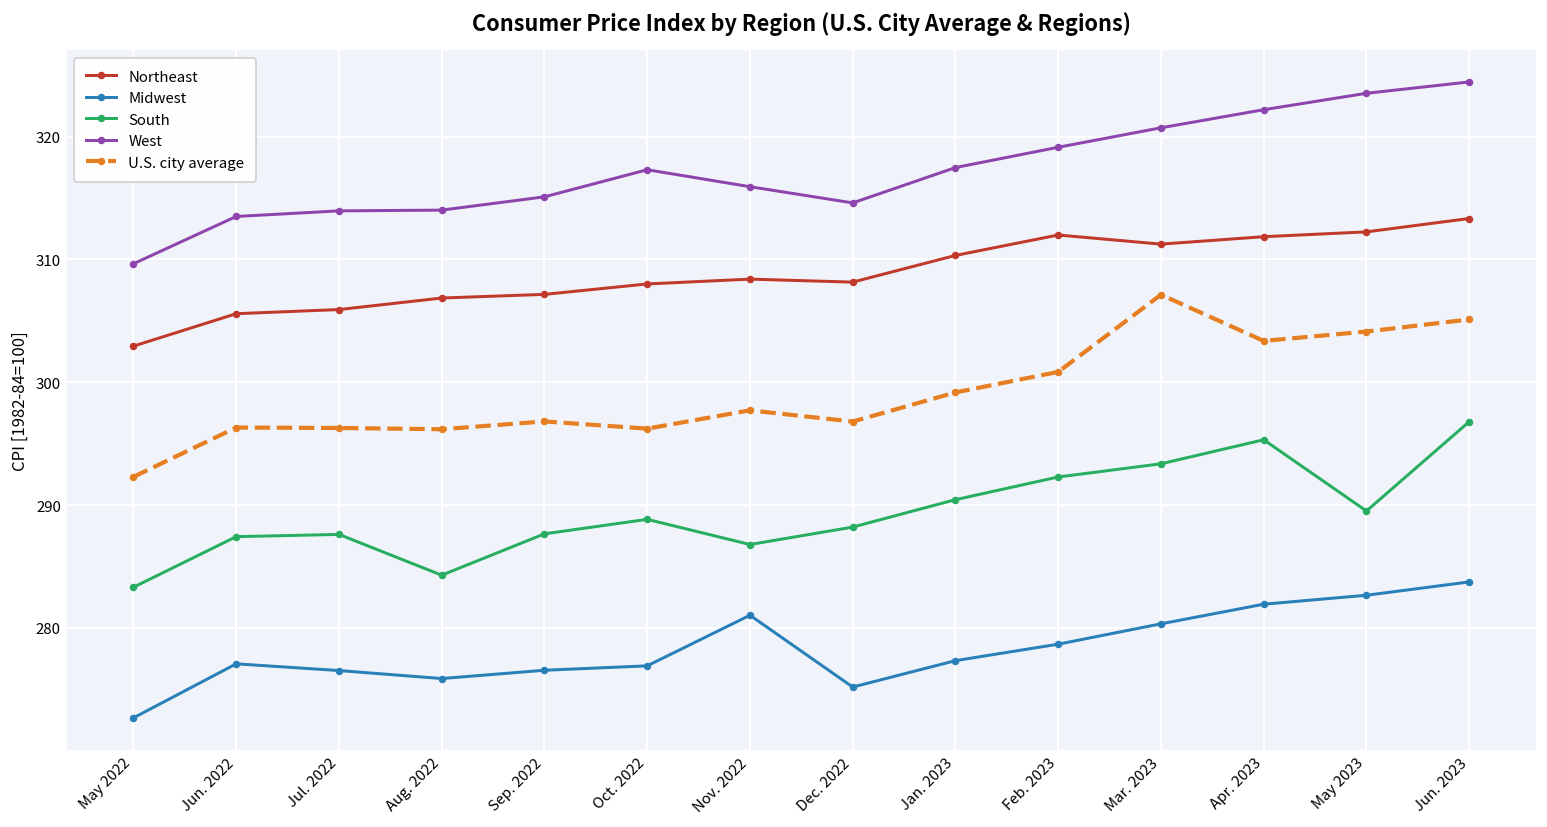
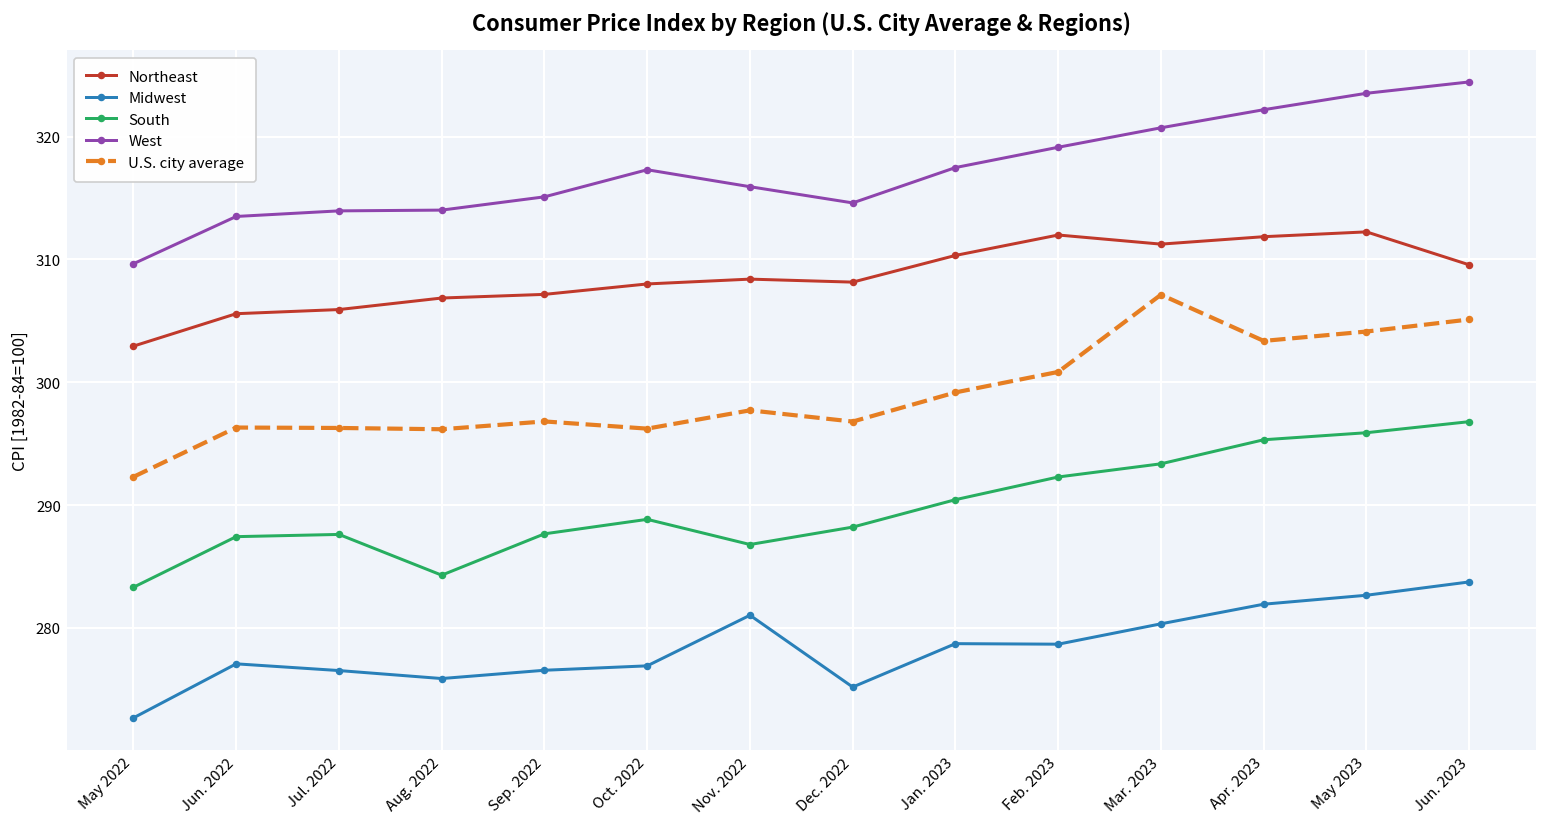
Midwest, Jan. 2023: 277.3 -> 278.7
South, May 2023: 289.5 -> 295.9
Northeast, Jun. 2023: 313.3 -> 309.6
